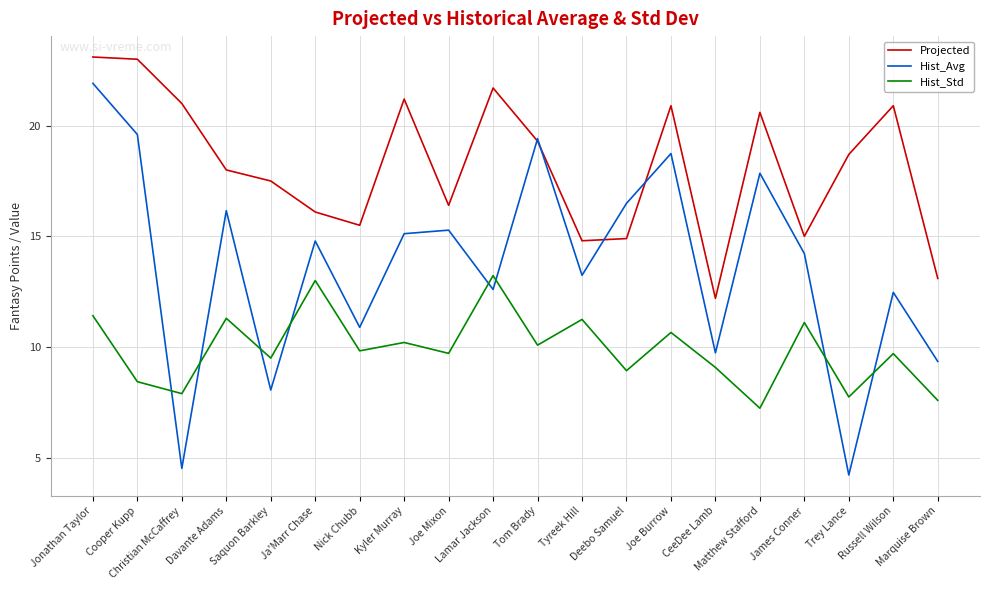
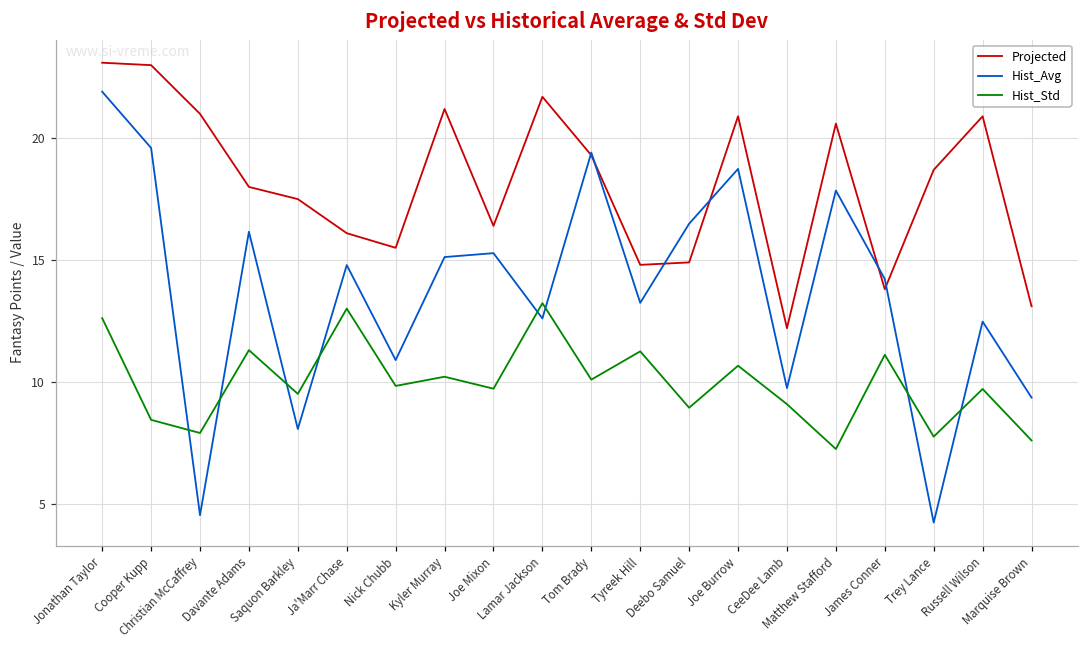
Hist_Std, Jonathan Taylor: 11.4 -> 12.6
Projected, James Conner: 15.0 -> 13.8
